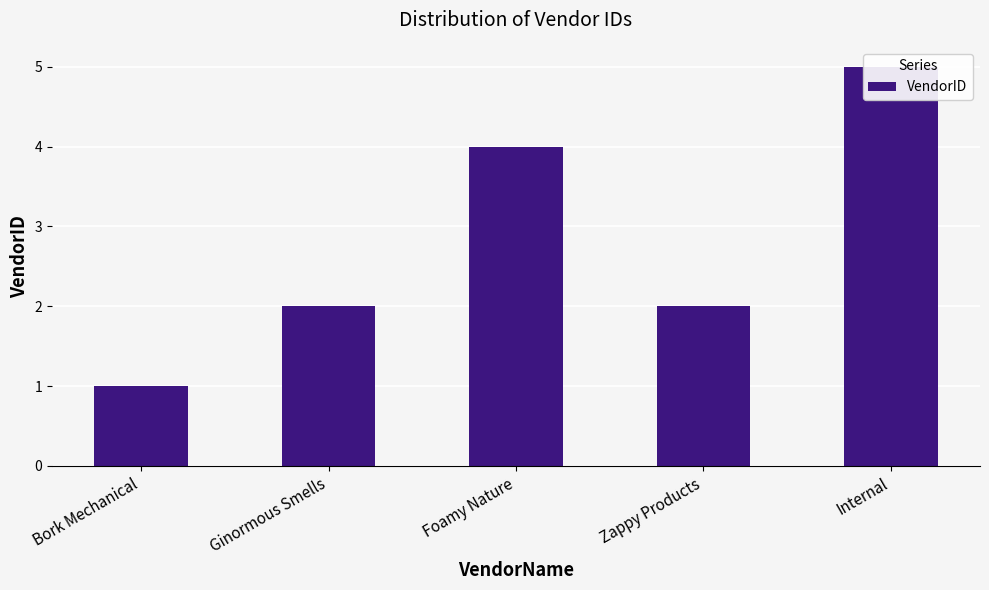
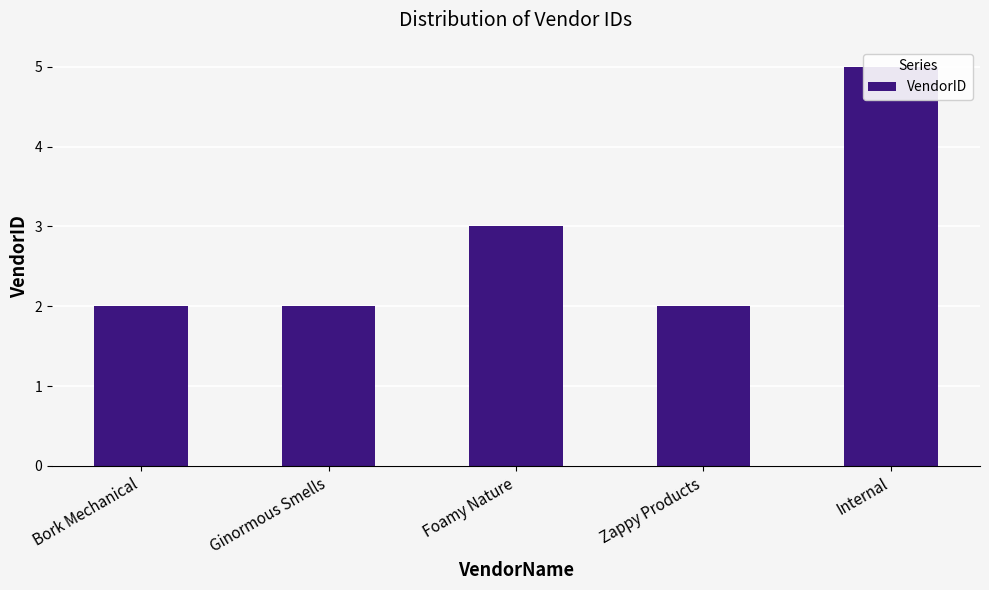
Bork Mechanical: 1 -> 2
Foamy Nature: 4 -> 3
